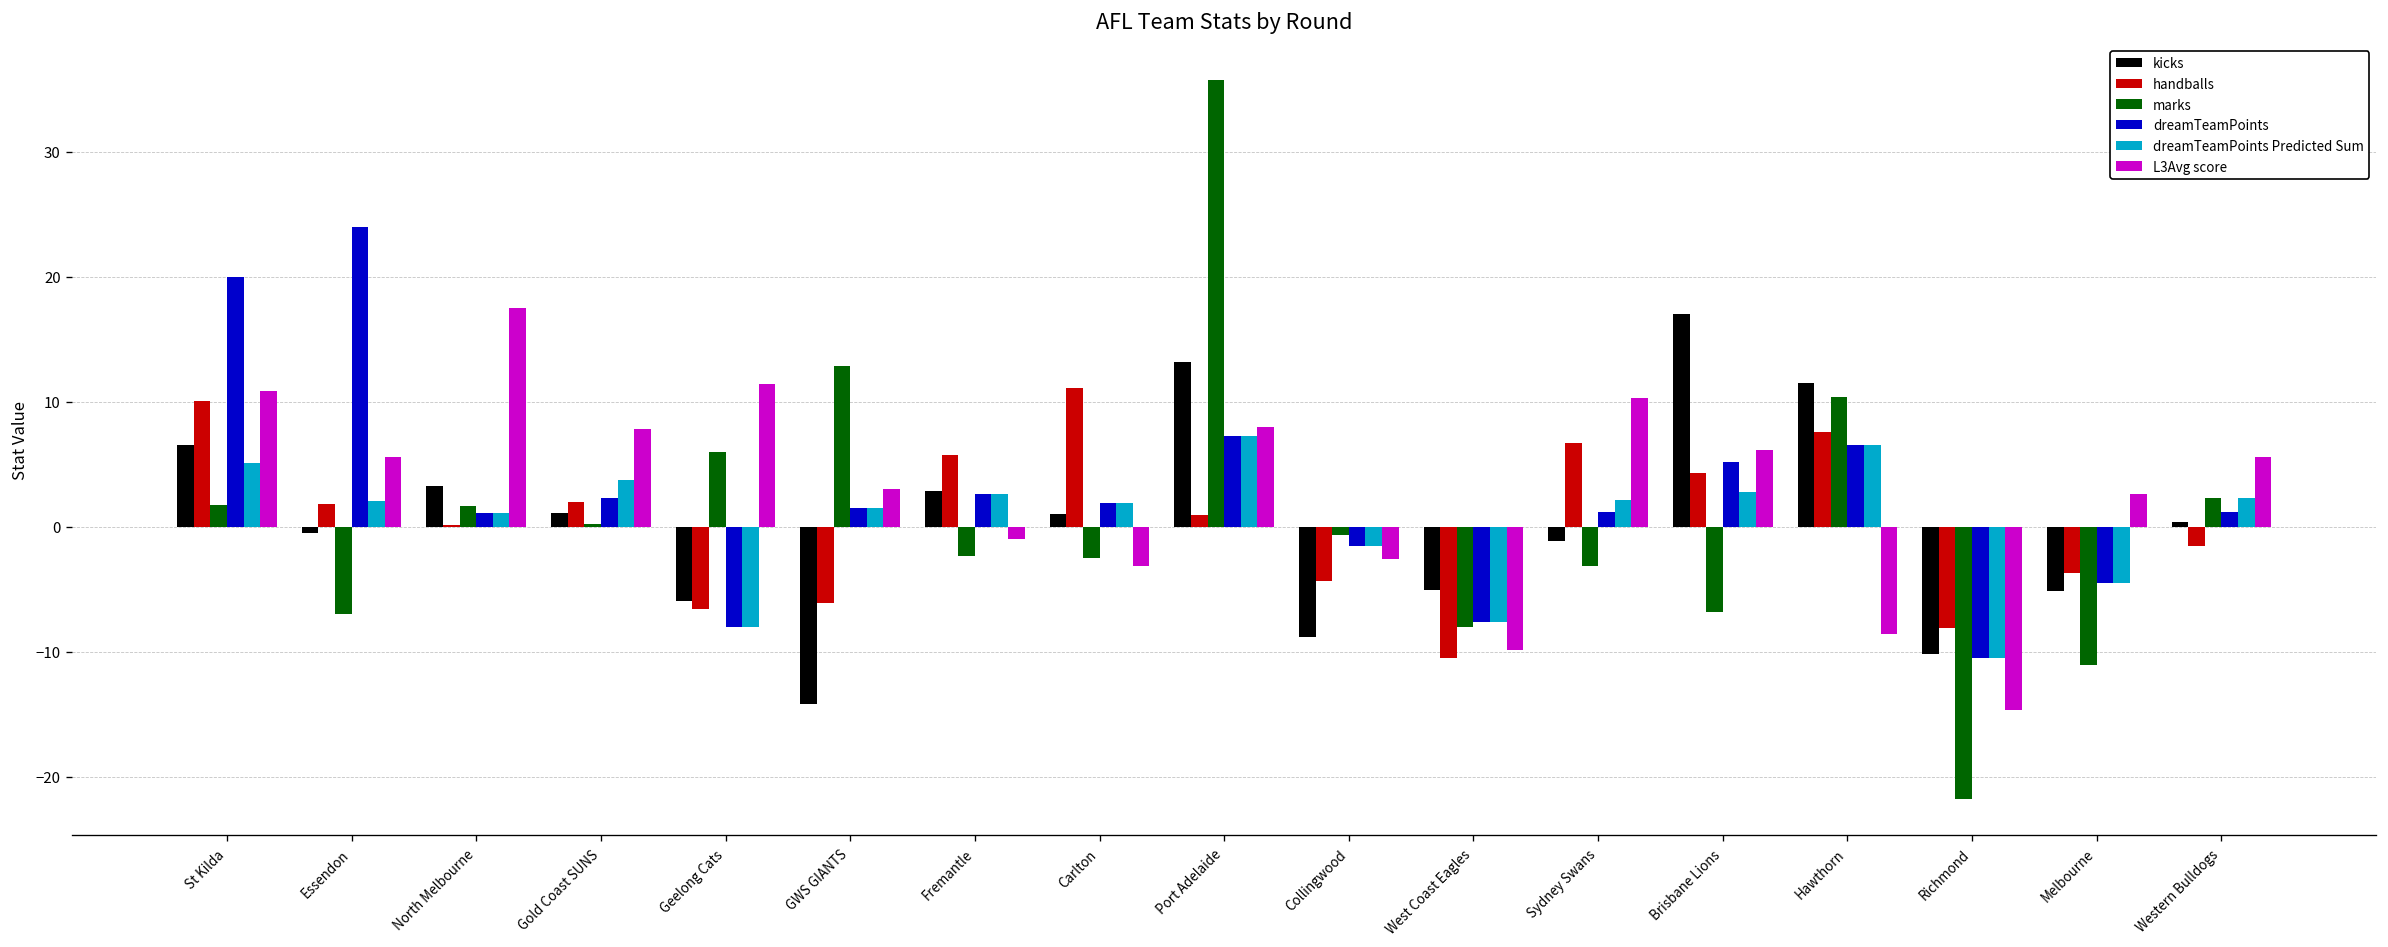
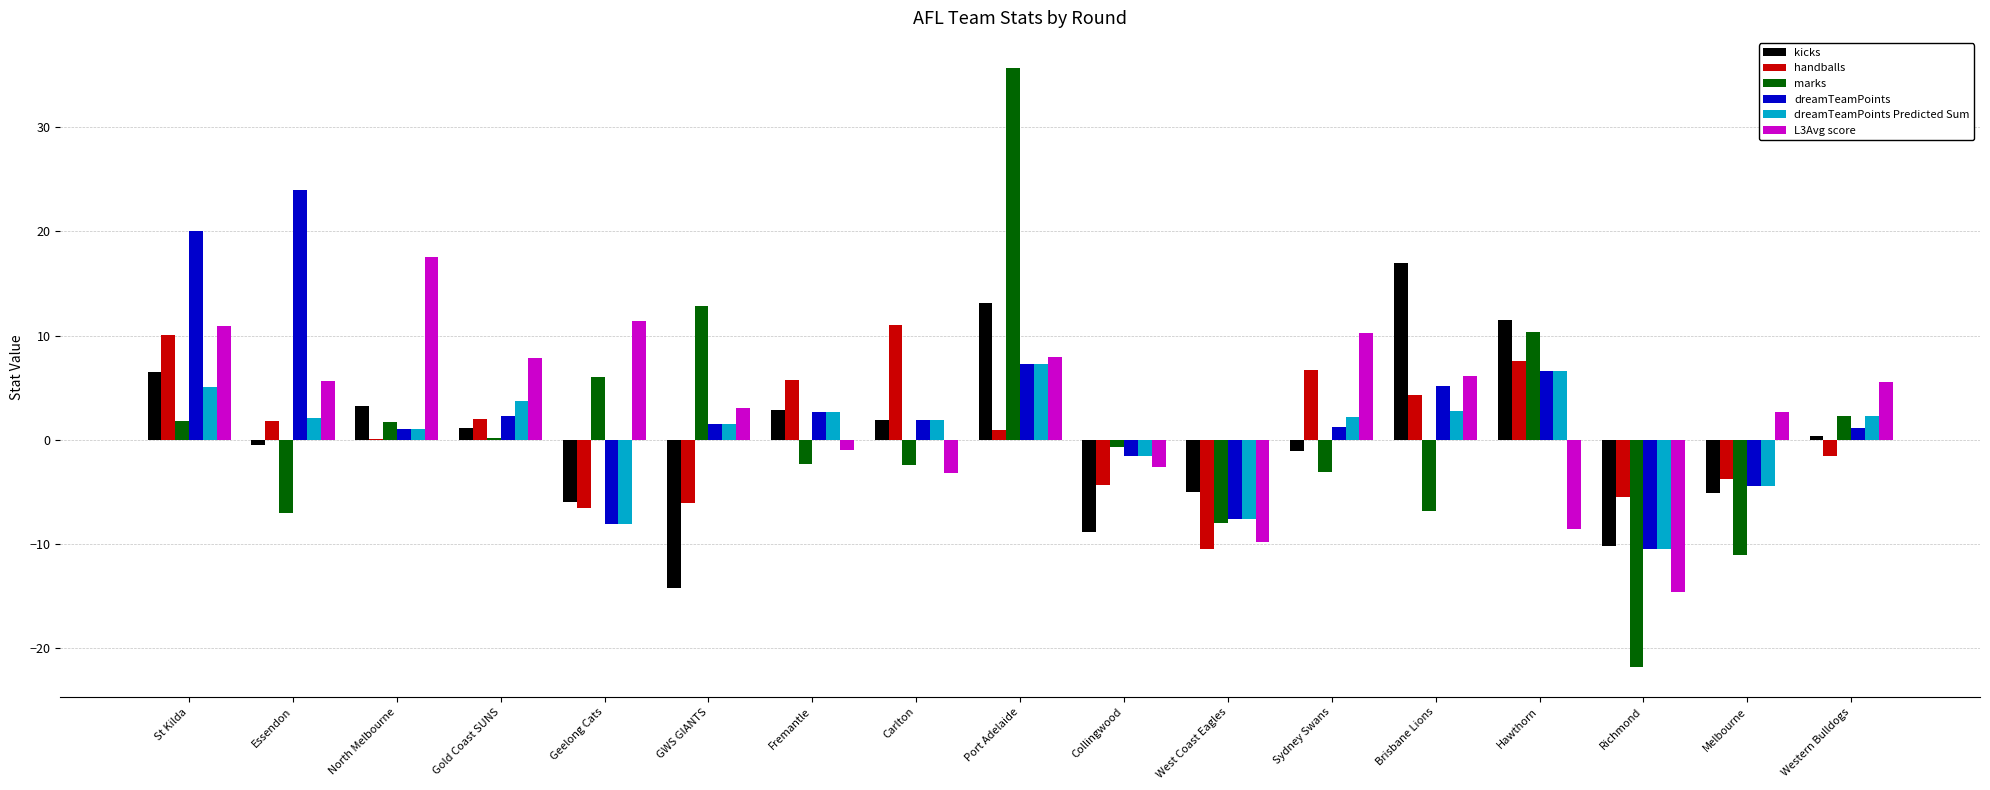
kicks, Carlton: 1.0 -> 1.9
handballs, Richmond: -8.1 -> -5.5
